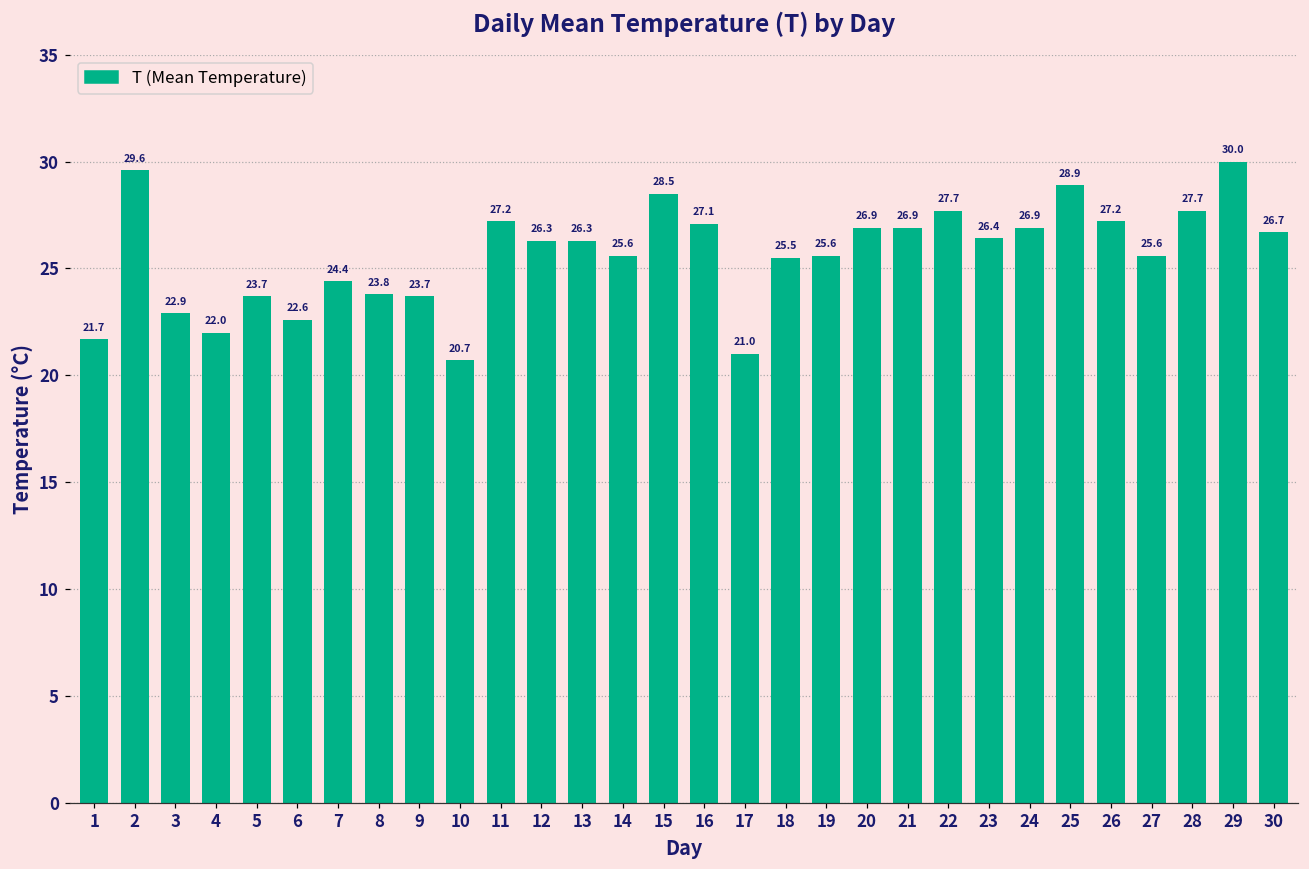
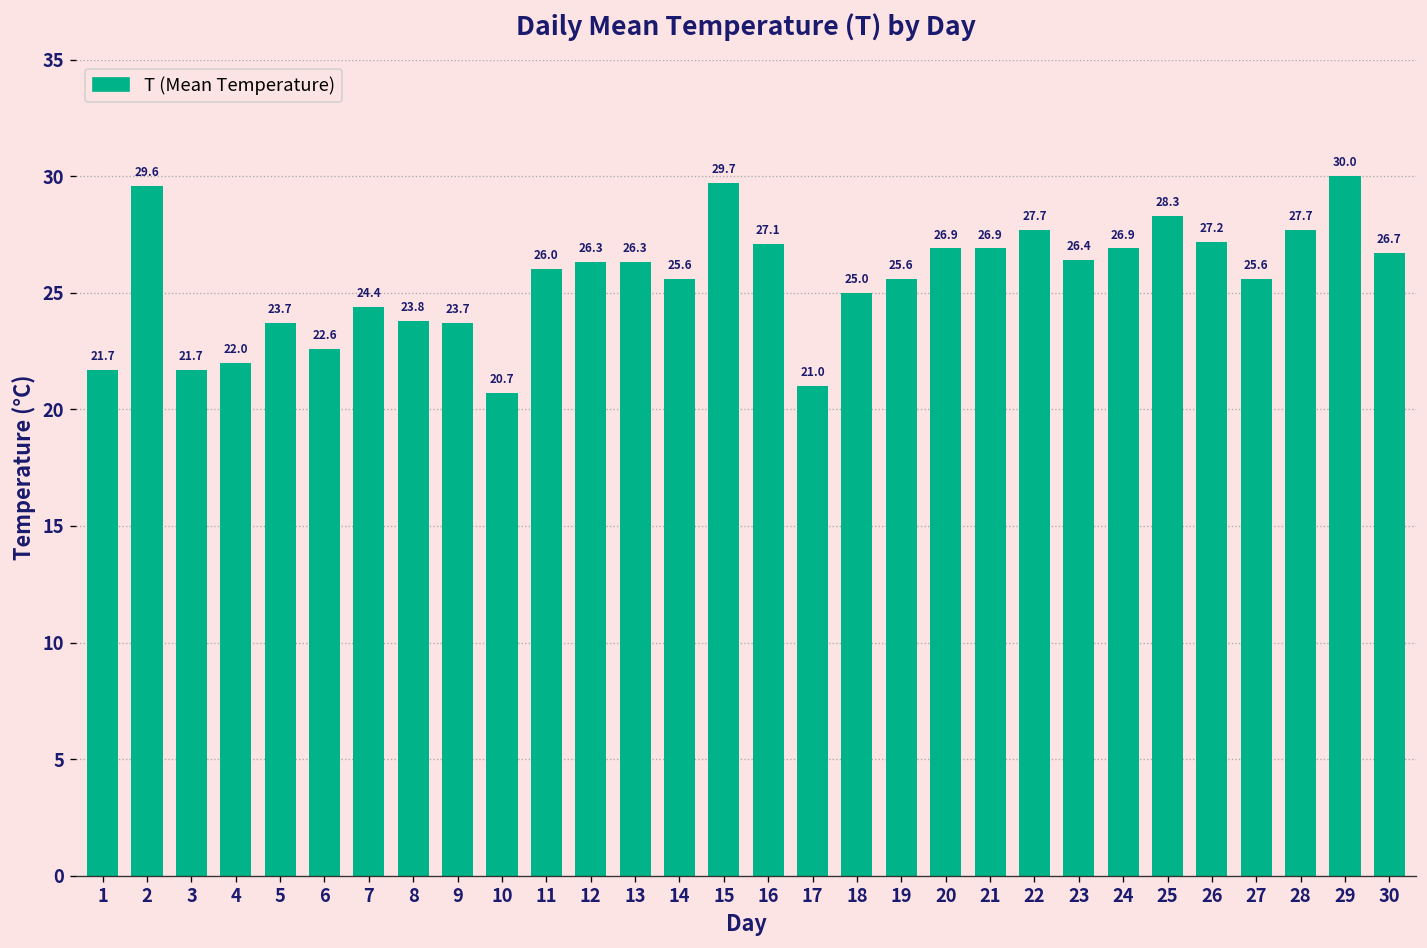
3: 22.9 -> 21.7
11: 27.2 -> 26.0
15: 28.5 -> 29.7
18: 25.5 -> 25.0
25: 28.9 -> 28.3
